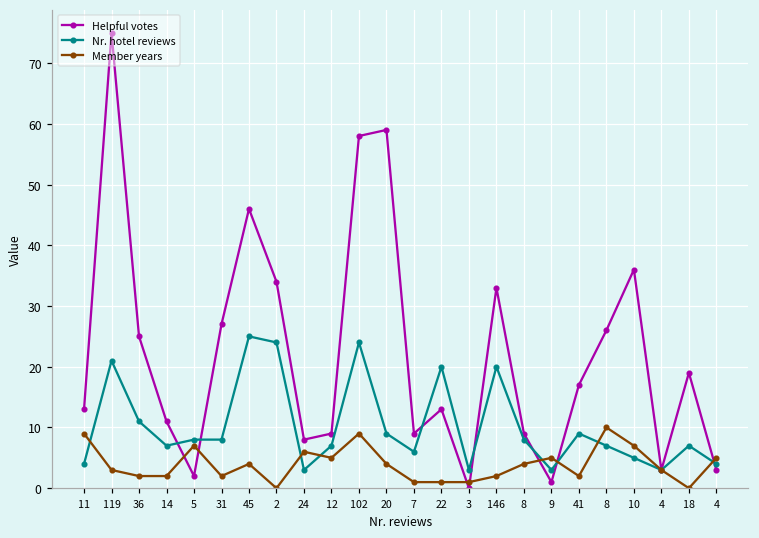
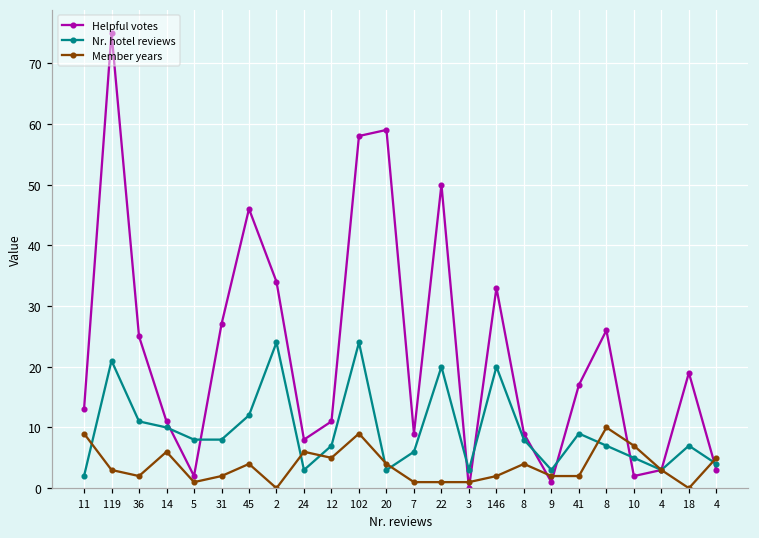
Nr. hotel reviews, 11: 4 -> 2
Nr. hotel reviews, 14: 7 -> 10
Member years, 14: 2 -> 6
Member years, 5: 7 -> 1
Nr. hotel reviews, 45: 25 -> 12
Helpful votes, 12: 9 -> 11
Nr. hotel reviews, 20: 9 -> 3
Helpful votes, 22: 13 -> 50
Member years, 9: 5 -> 2
Helpful votes, 10: 36 -> 2
